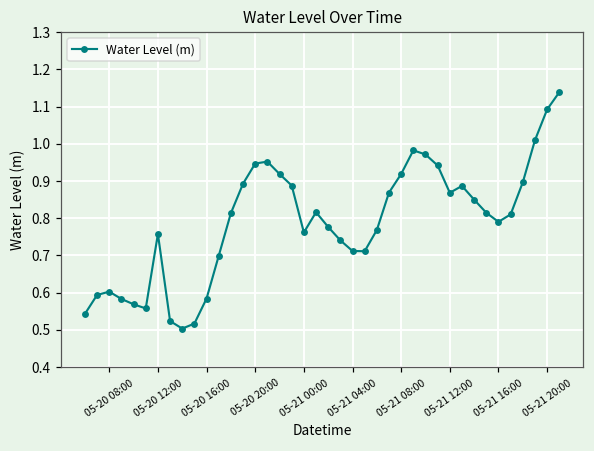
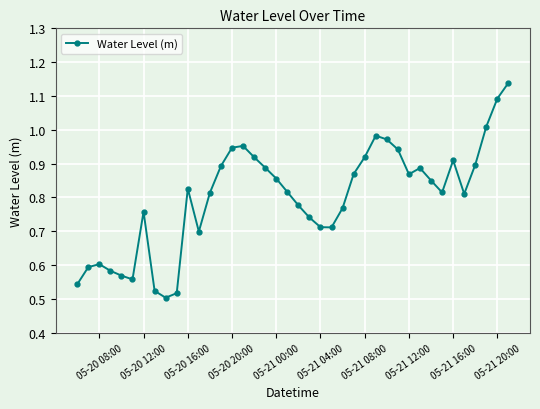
05-20 16:00: 0.58 -> 0.83
05-21 00:00: 0.76 -> 0.86
05-21 16:00: 0.79 -> 0.91
